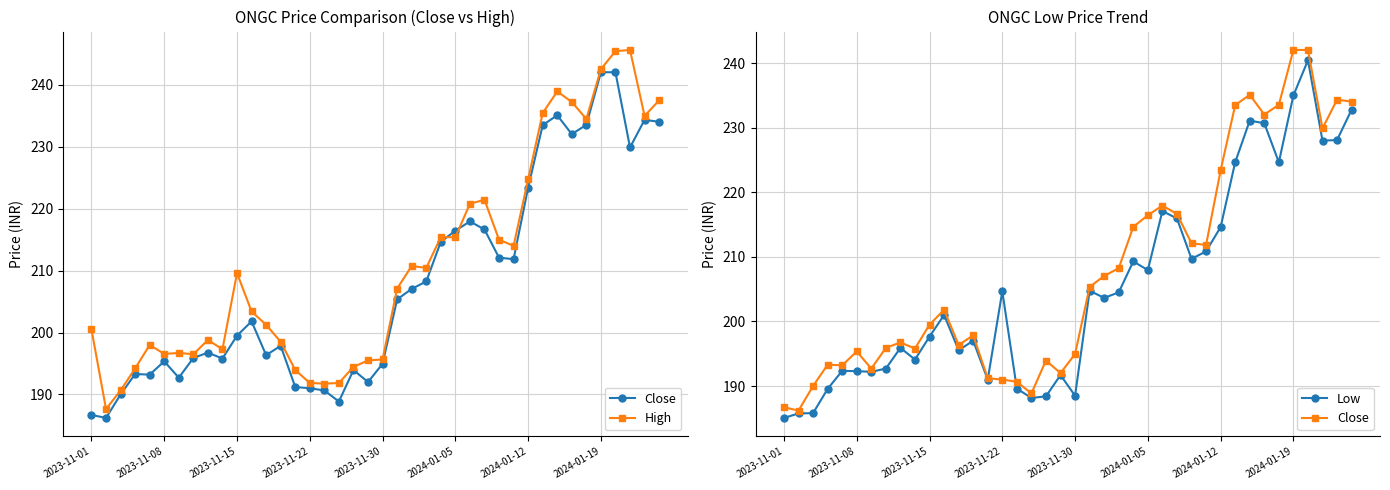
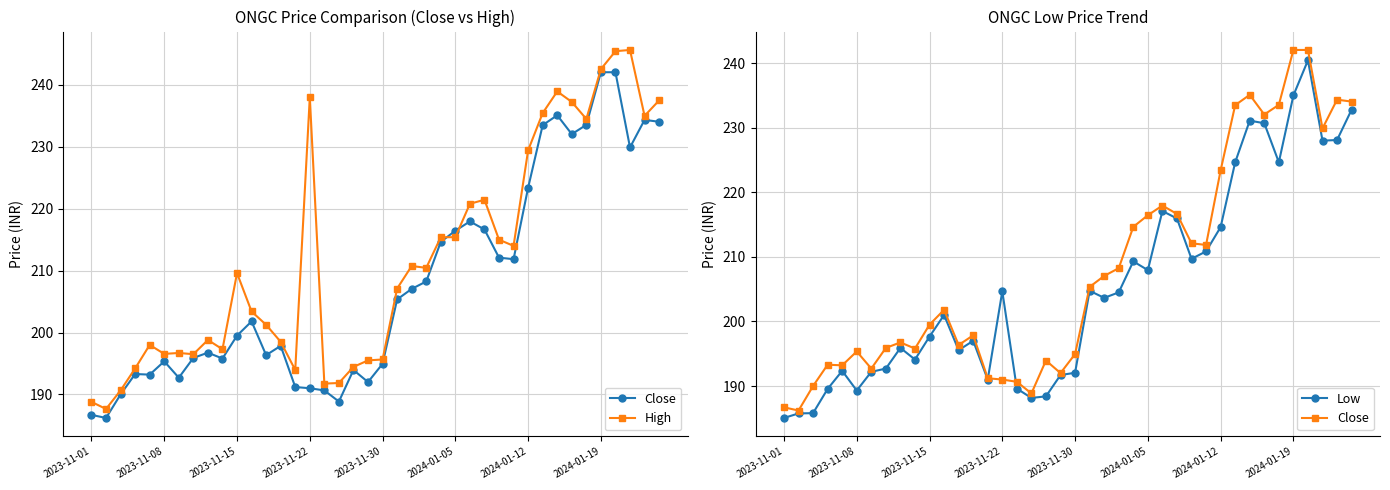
ONGC Price Comparison (Close vs High), High, 2023-11-01: 201 -> 189
ONGC Price Comparison (Close vs High), High, 2023-11-22: 192 -> 238
ONGC Price Comparison (Close vs High), High, 2024-01-12: 225 -> 229
ONGC Low Price Trend, Low, 2023-11-08: 192 -> 189
ONGC Low Price Trend, Low, 2023-11-30: 188 -> 192
